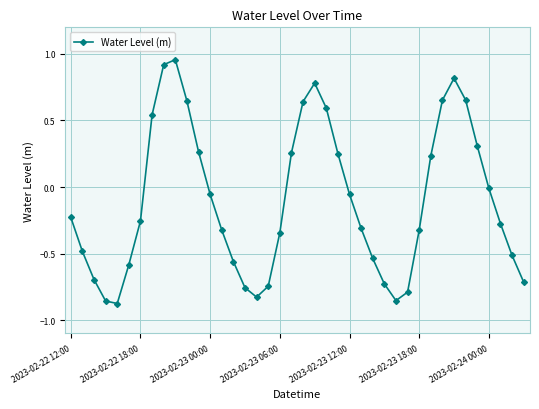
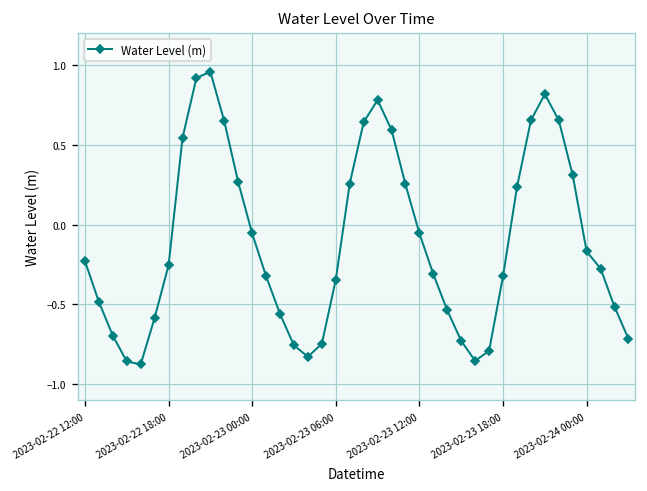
2023-02-24 00:00: -0.01 -> -0.17
